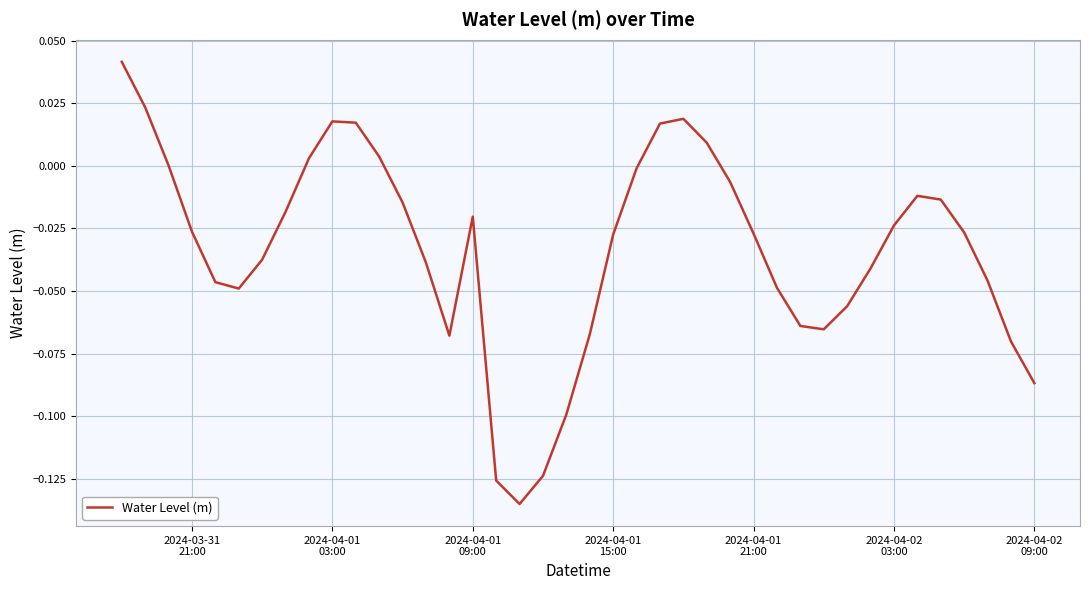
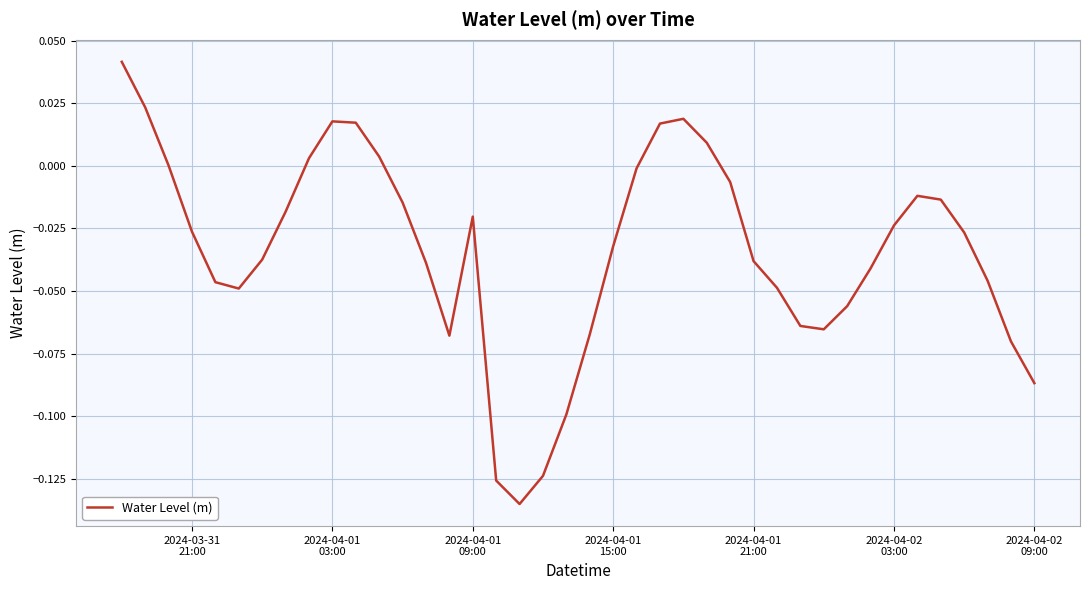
2024-04-01 15:00: -0.027 -> -0.032
2024-04-01 21:00: -0.027 -> -0.038
